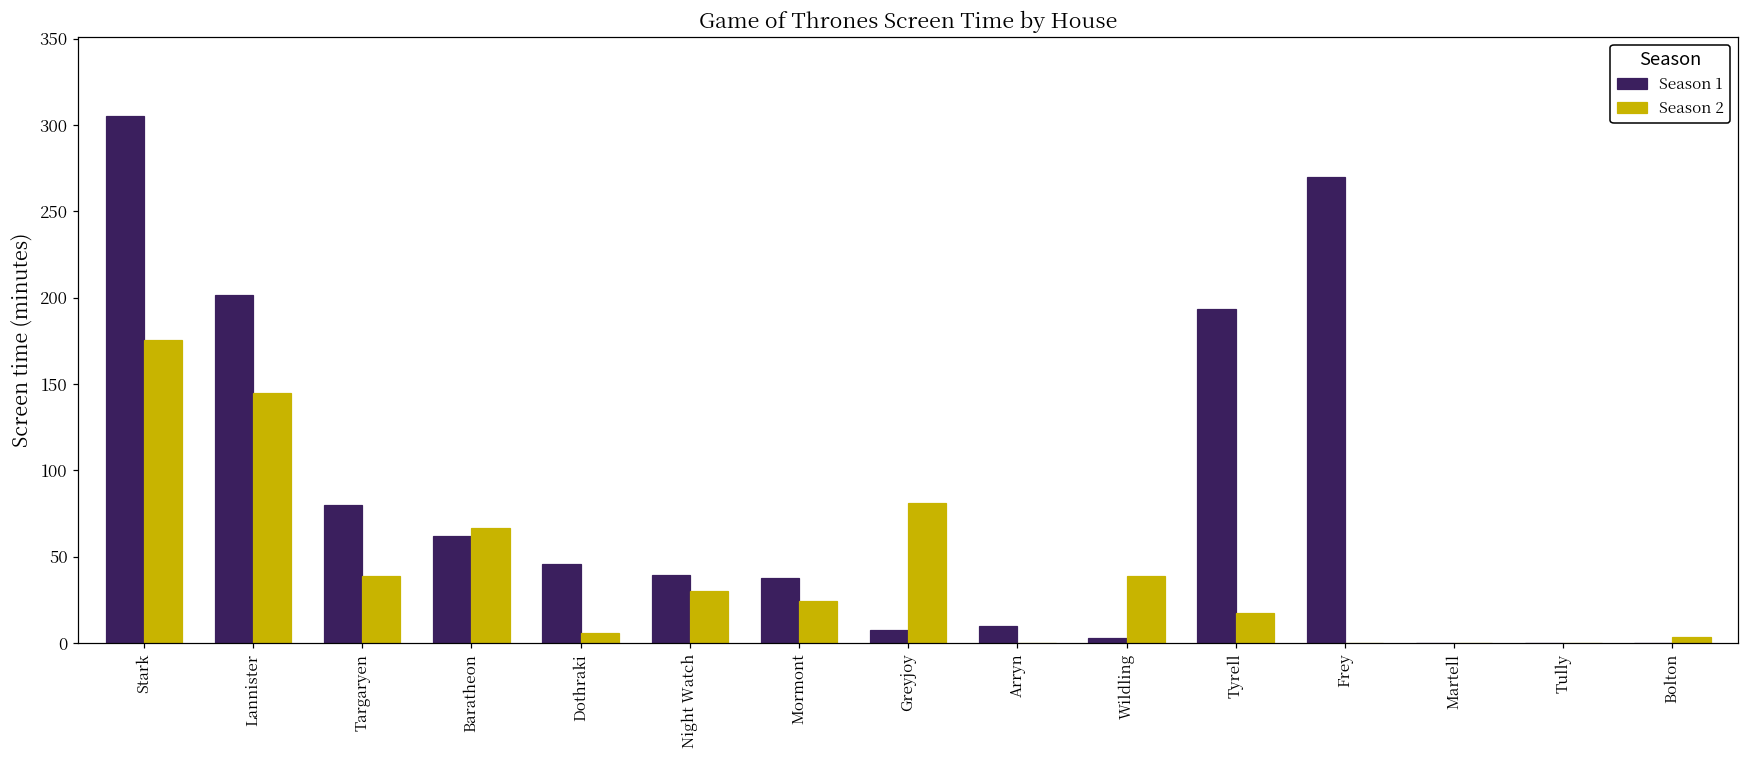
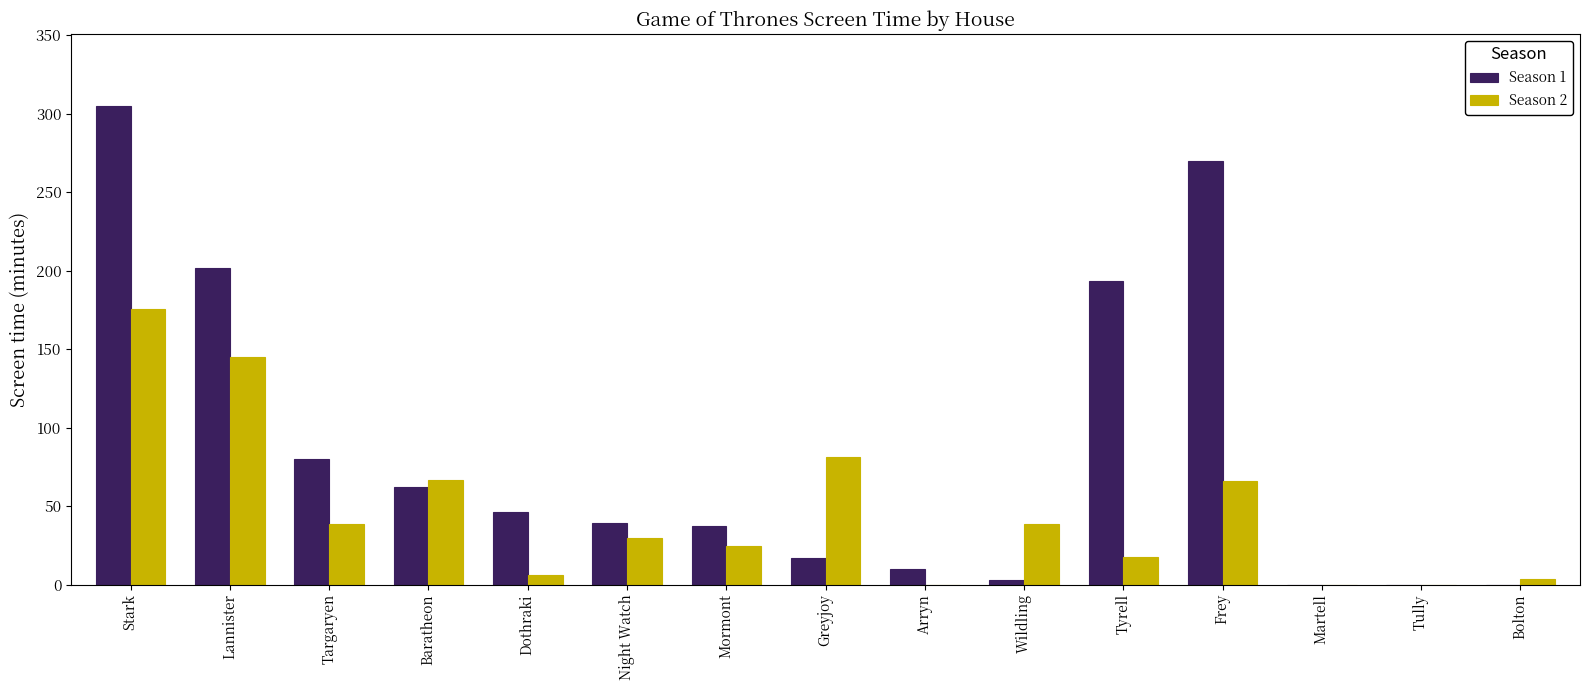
Season 1, Greyjoy: 7 -> 17
Season 2, Frey: 0 -> 66
